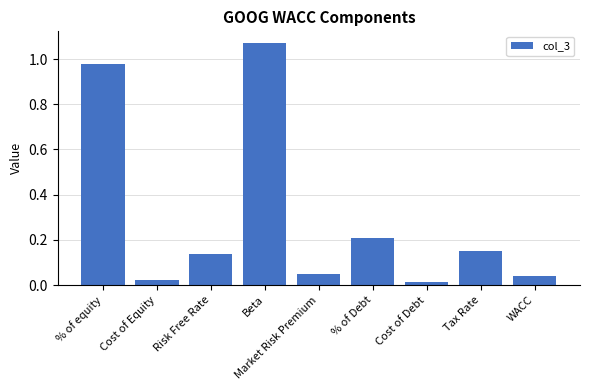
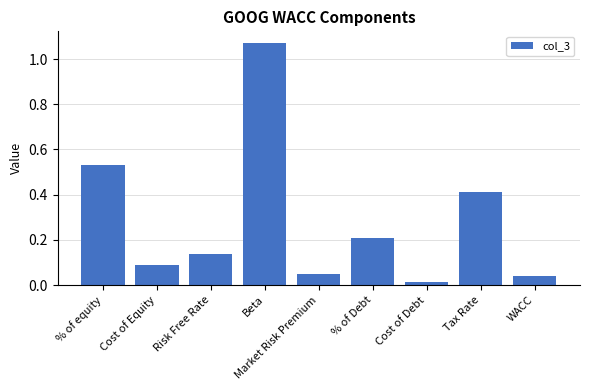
% of equity: 0.98 -> 0.53
Cost of Equity: 0.02 -> 0.09
Tax Rate: 0.15 -> 0.41
